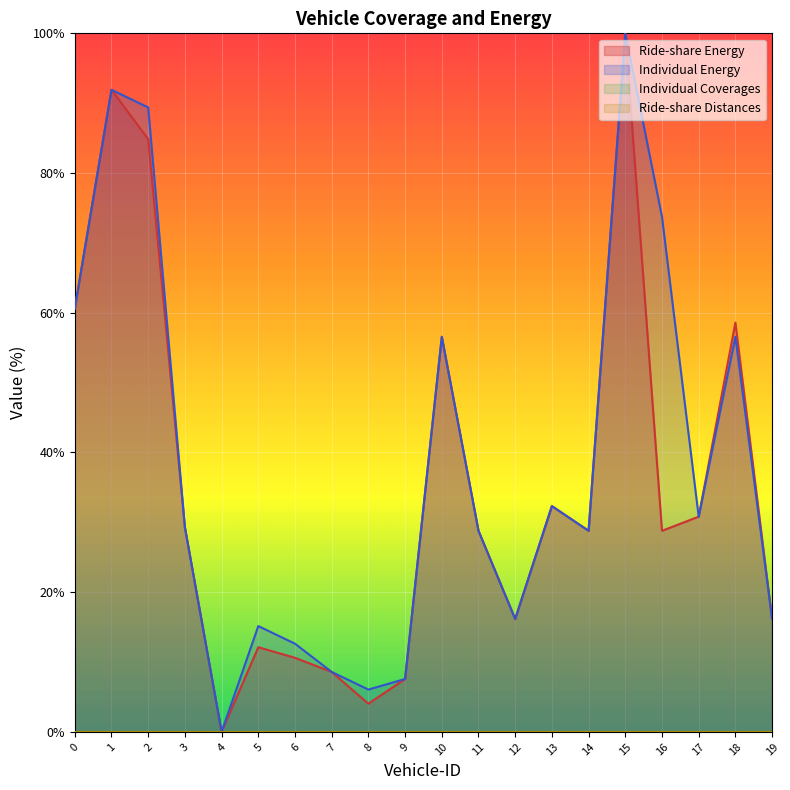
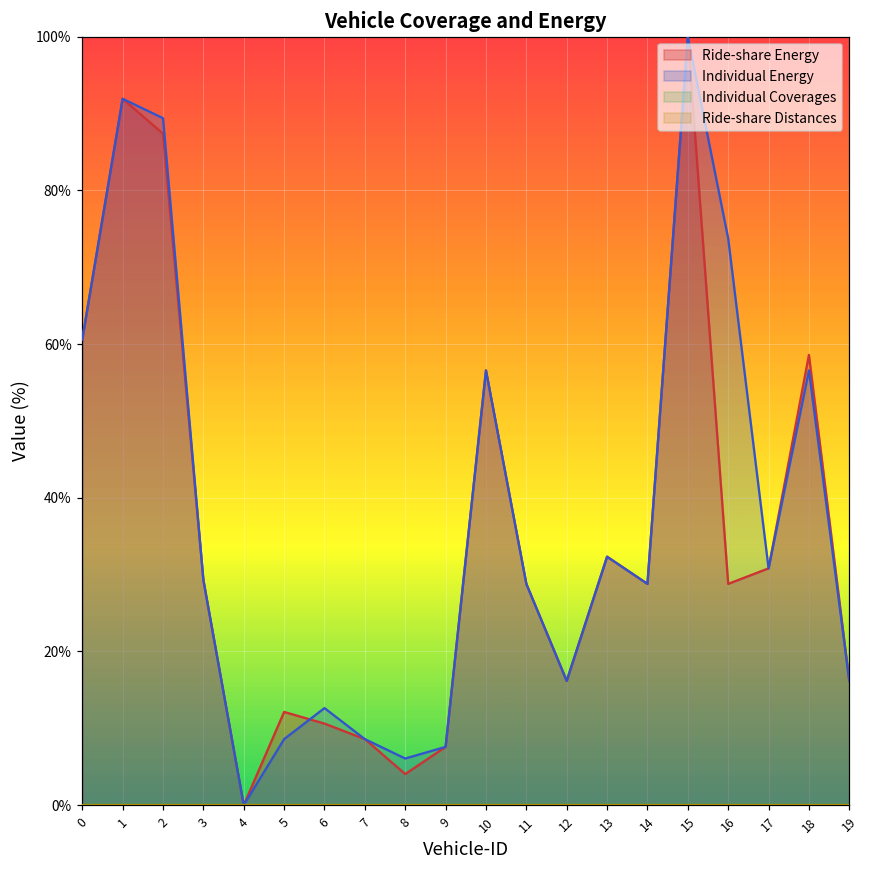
Ride-share Energy, 2: 85% -> 87%
Individual Energy, 5: 15% -> 9%
